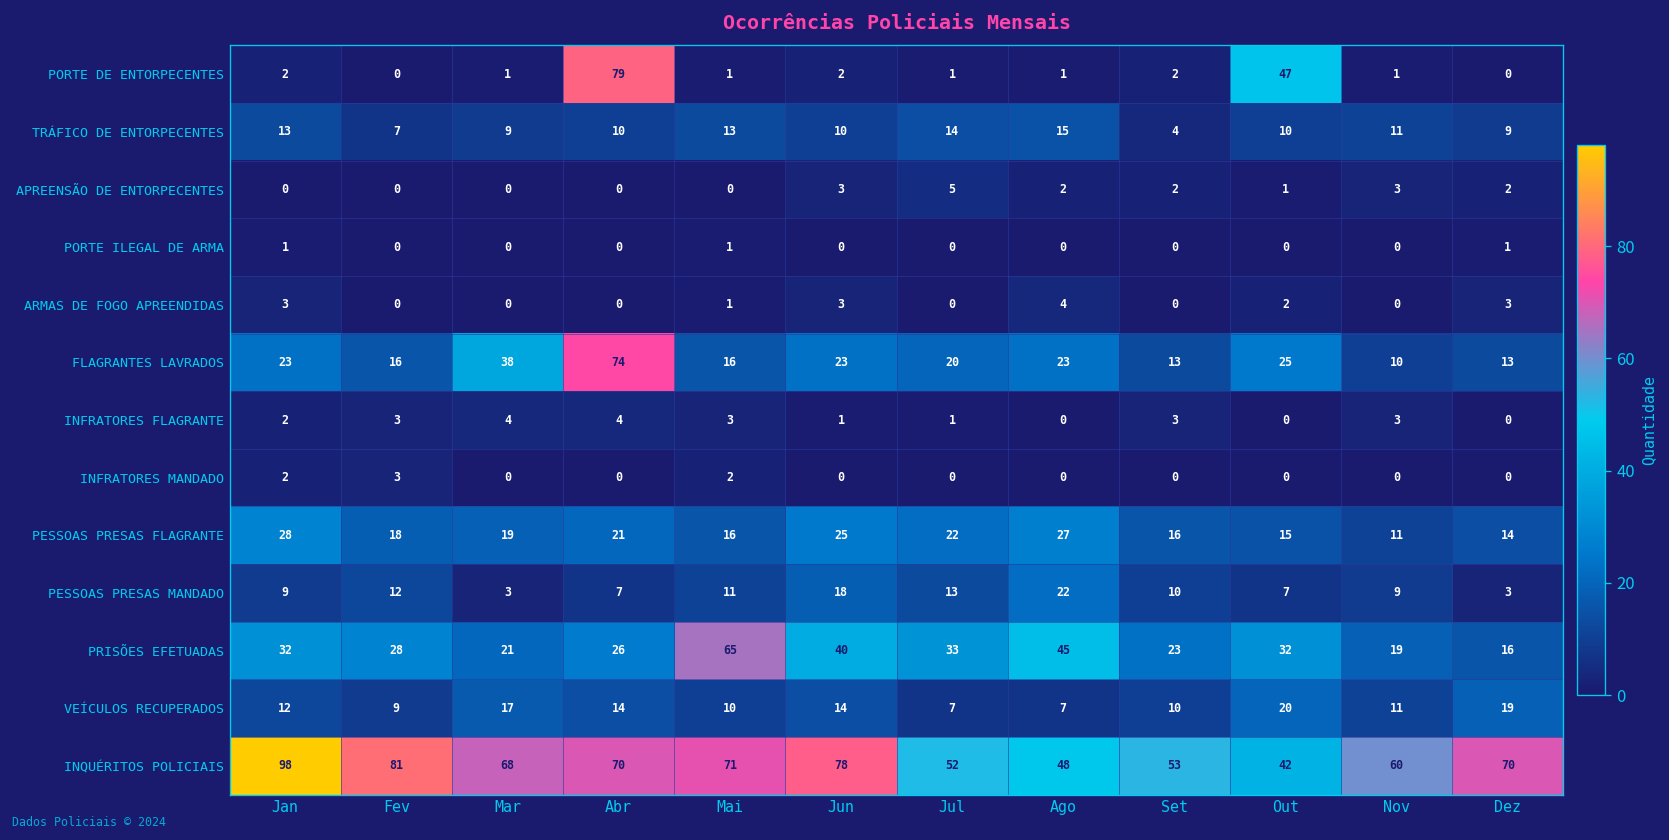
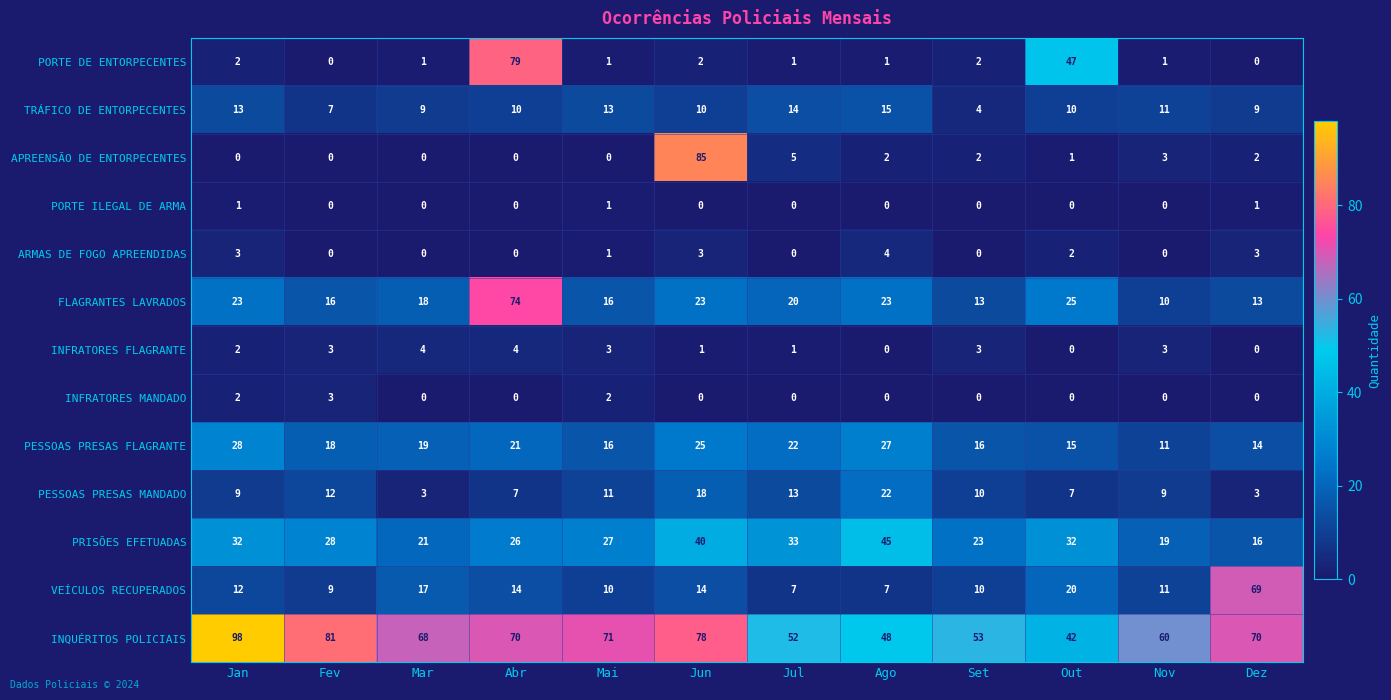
APREENSÃO DE ENTORPECENTES, Jun: 3 -> 85
FLAGRANTES LAVRADOS, Mar: 38 -> 18
PRISÕES EFETUADAS, Mai: 65 -> 27
VEÍCULOS RECUPERADOS, Dez: 19 -> 69
